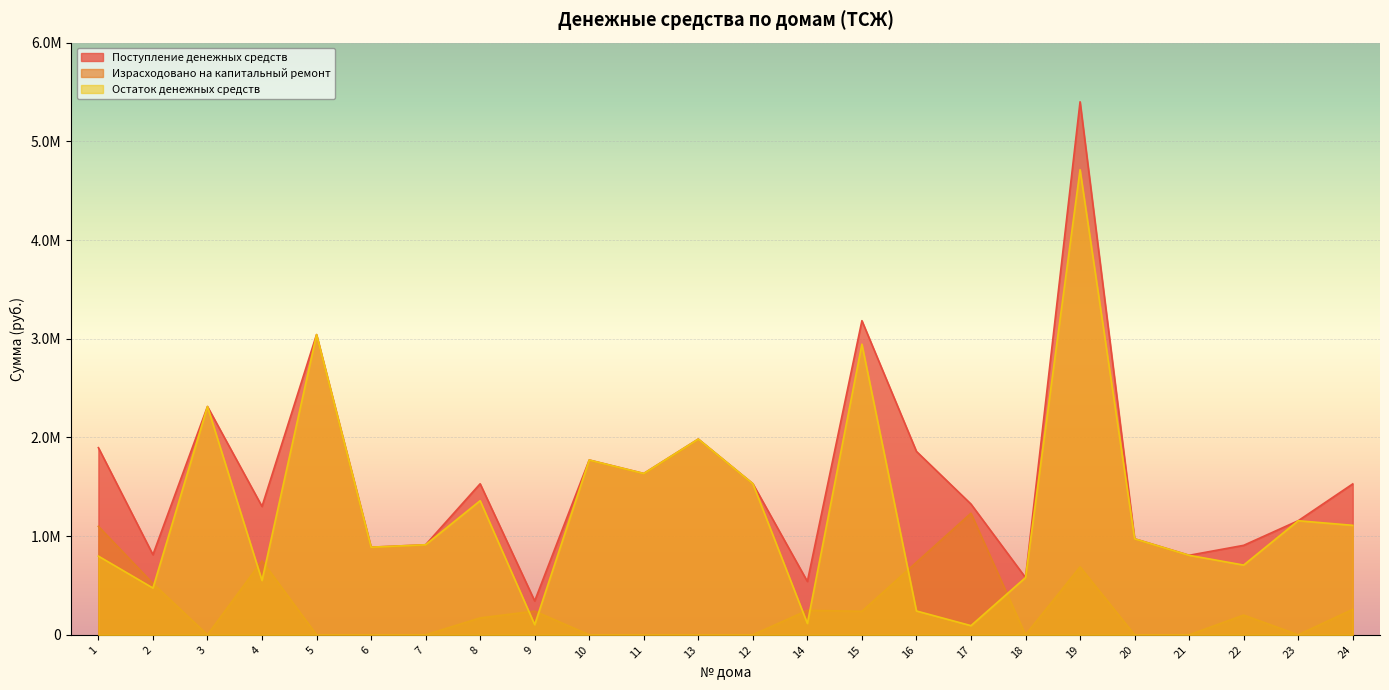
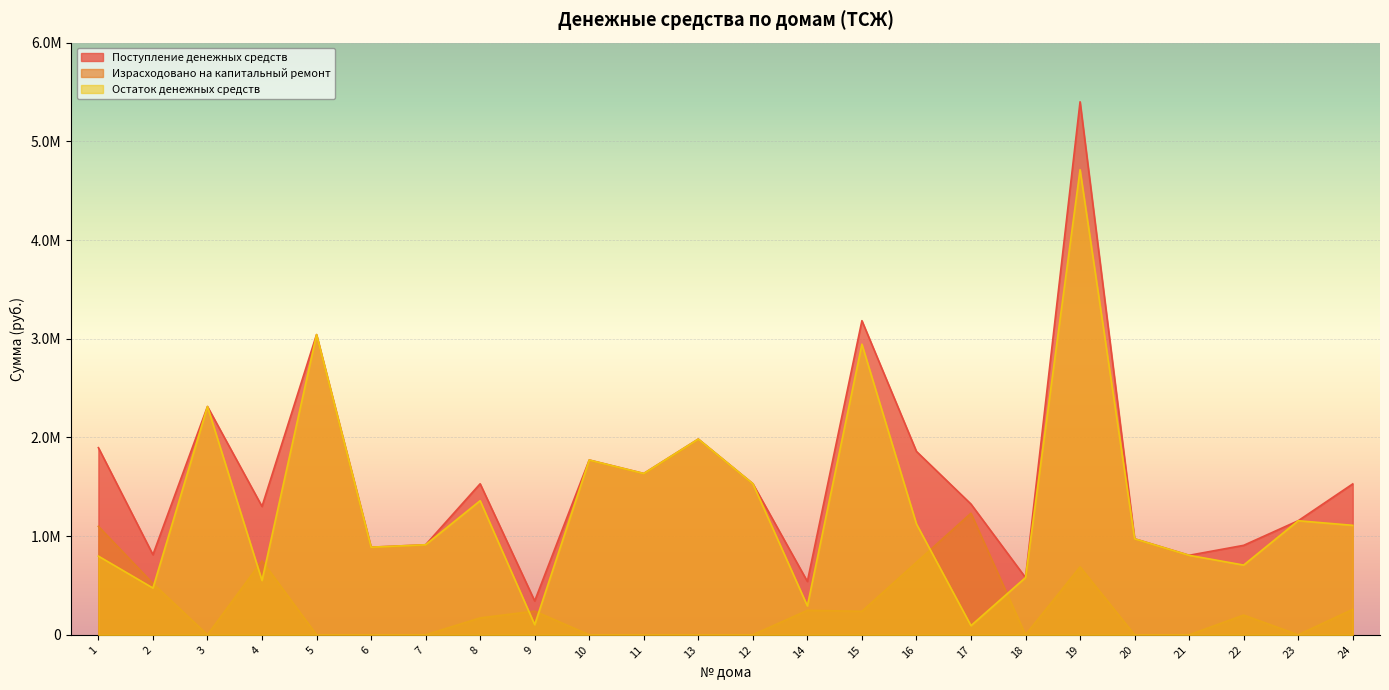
Остаток денежных средств, 14: 100000 -> 300000
Остаток денежных средств, 16: 200000 -> 1100000
